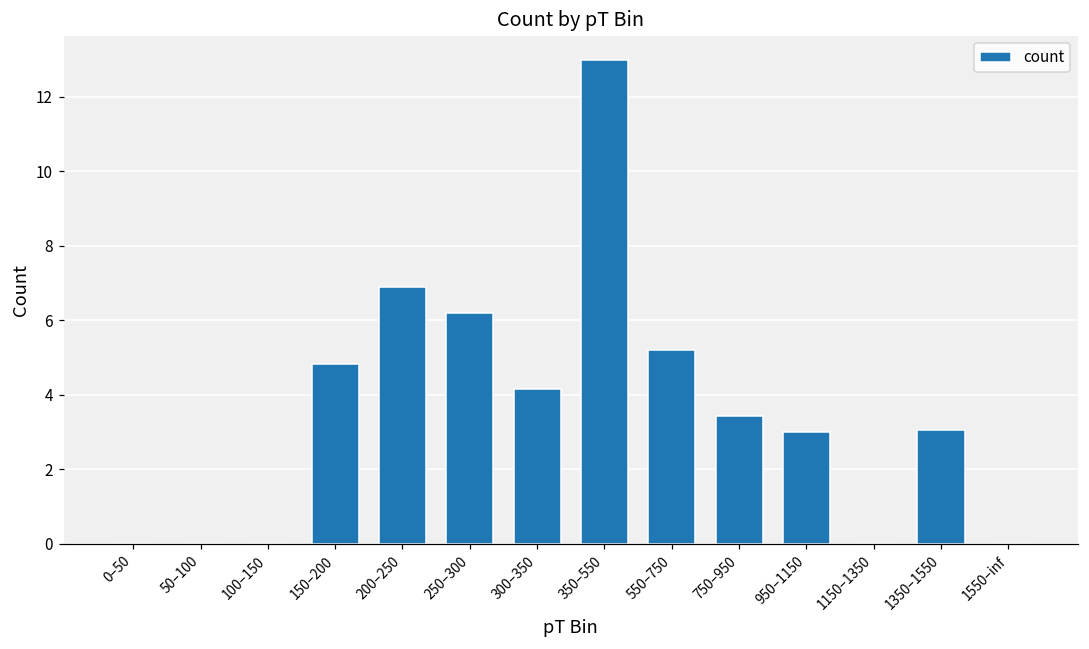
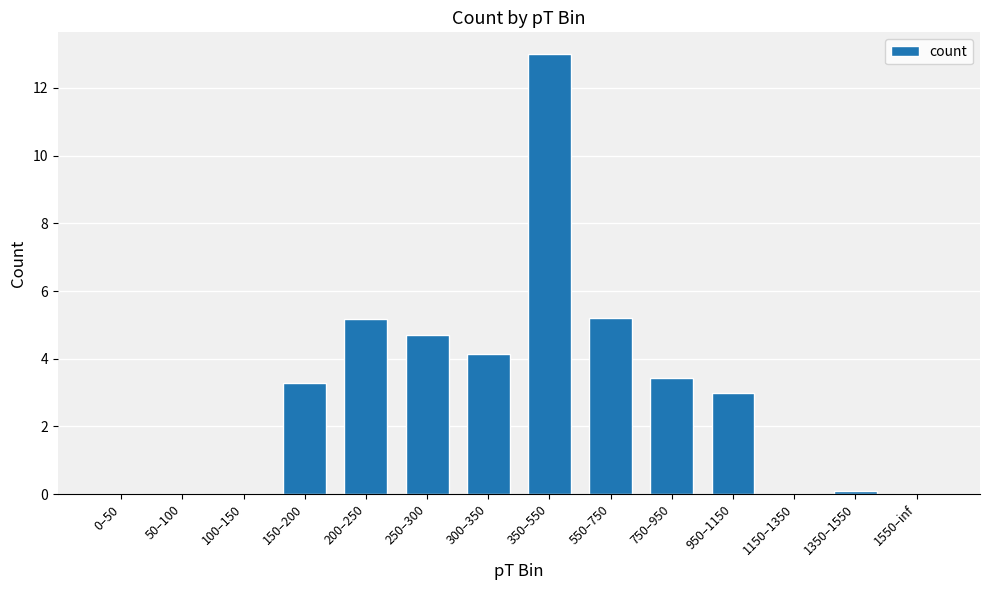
150–200: 4.8 -> 3.3
200–250: 6.9 -> 5.2
250–300: 6.2 -> 4.7
1350–1550: 3.0 -> 0.1
